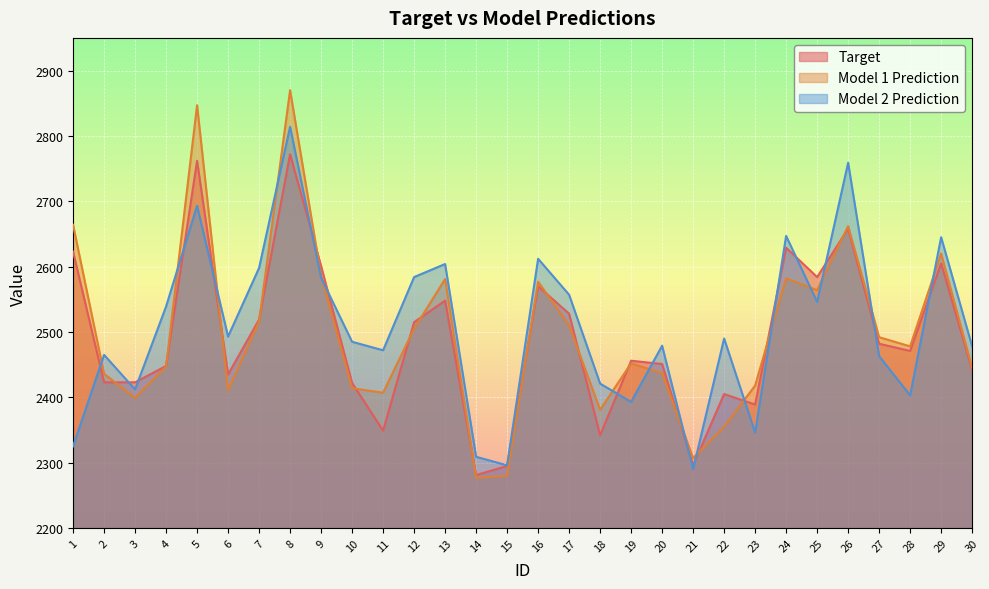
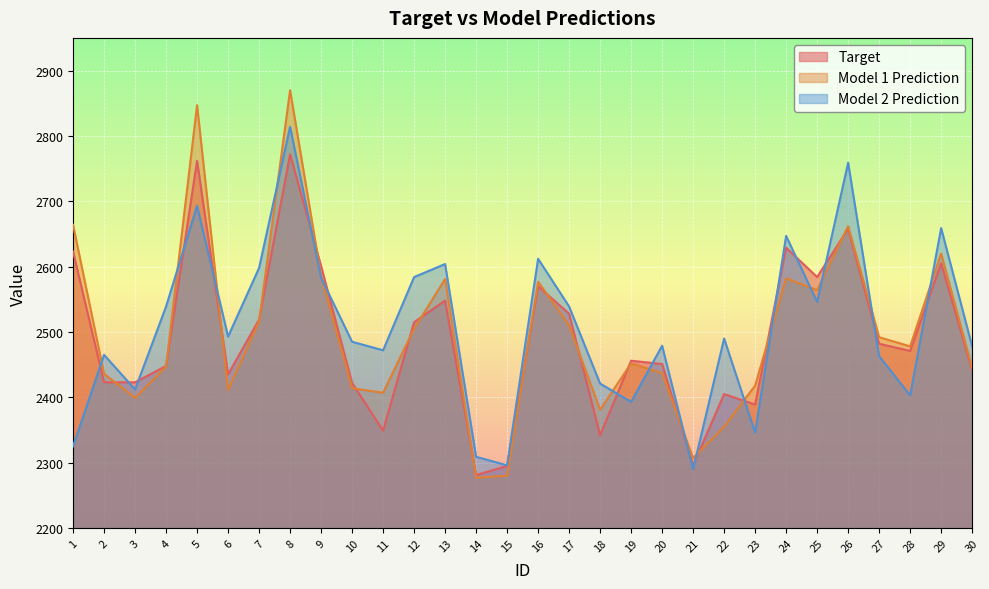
Model 2 Prediction, 17: 2560 -> 2540
Model 2 Prediction, 29: 2650 -> 2660
